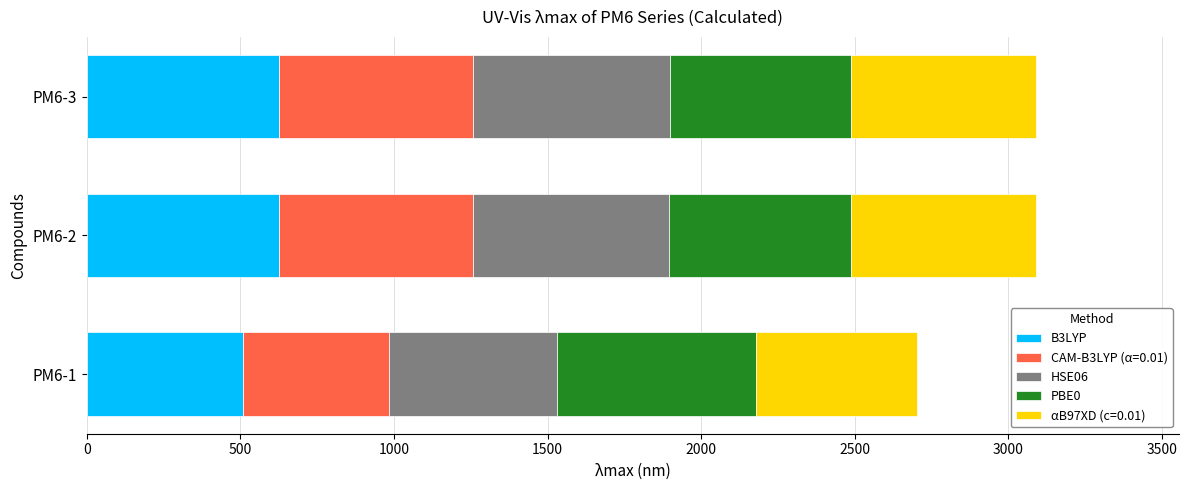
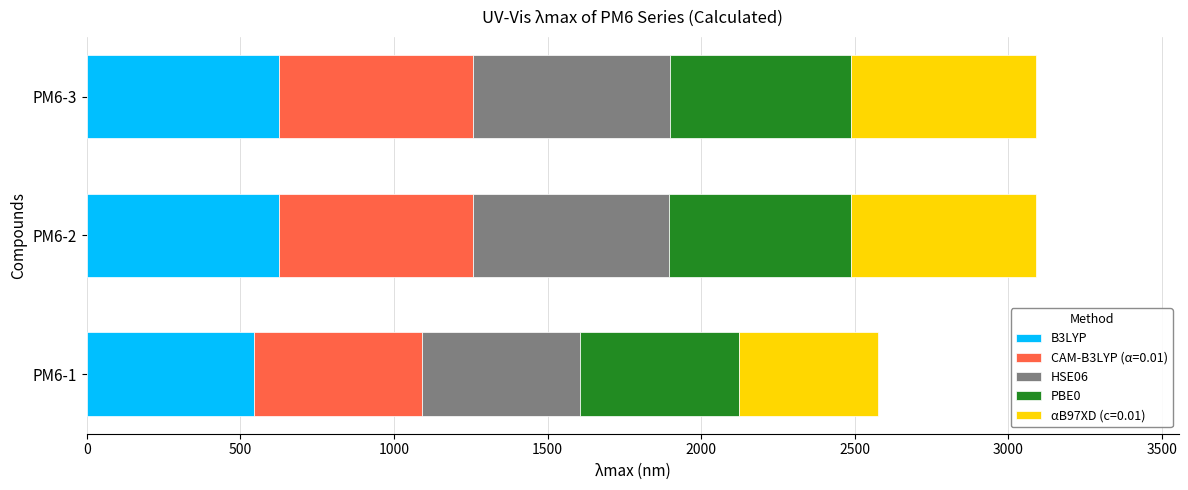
B3LYP, PM6-1: 510 -> 540
CAM-B3LYP (α=0.01), PM6-1: 480 -> 550
HSE06, PM6-1: 550 -> 520
PBE0, PM6-1: 650 -> 520
αB97XD (c=0.01), PM6-1: 520 -> 450
